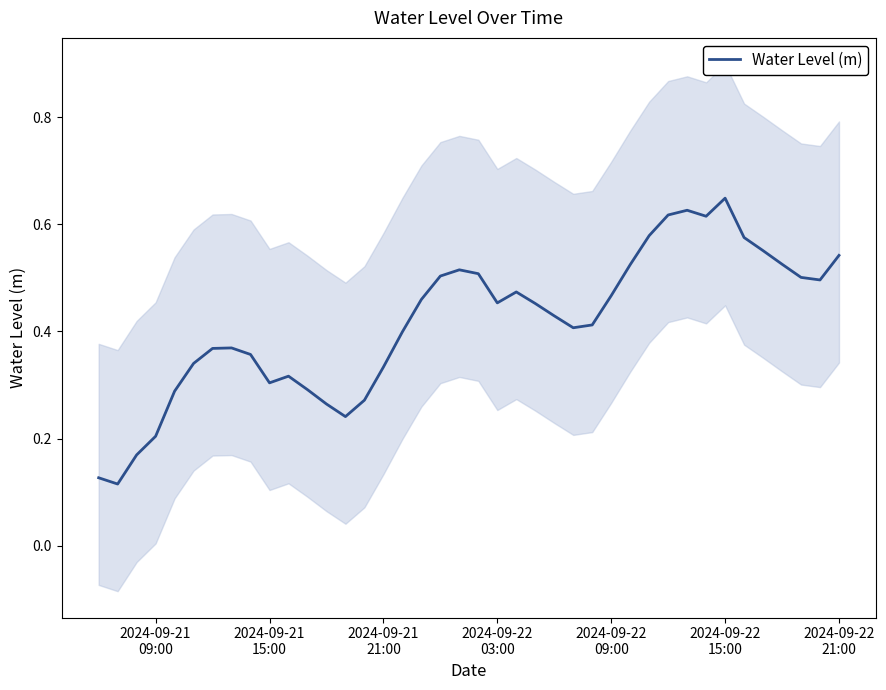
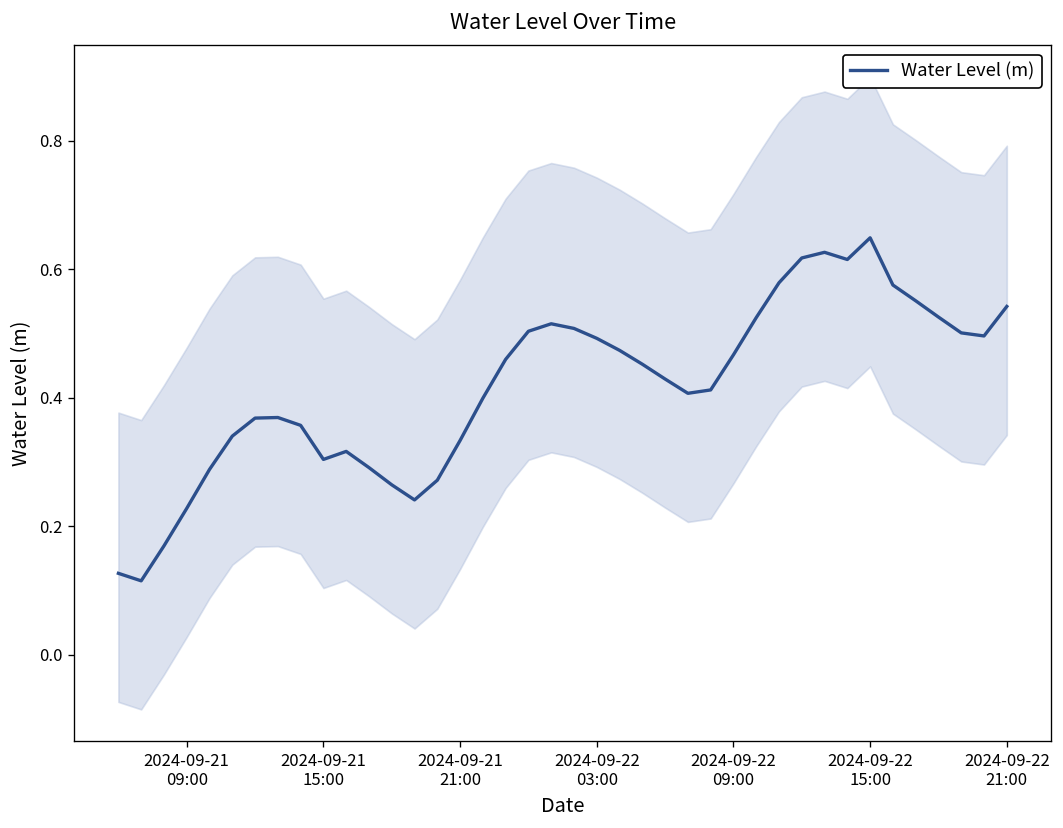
Water Level (m), 2024-09-21 09:00: 0.20 -> 0.23
Water Level (m), 2024-09-22 03:00: 0.45 -> 0.49
